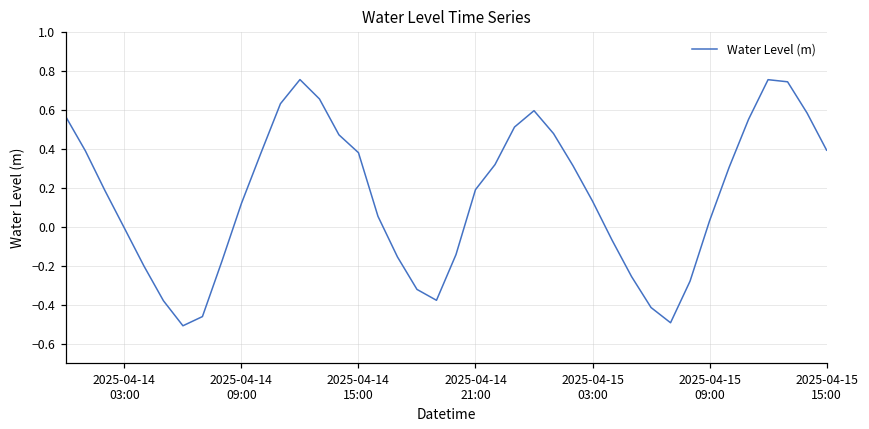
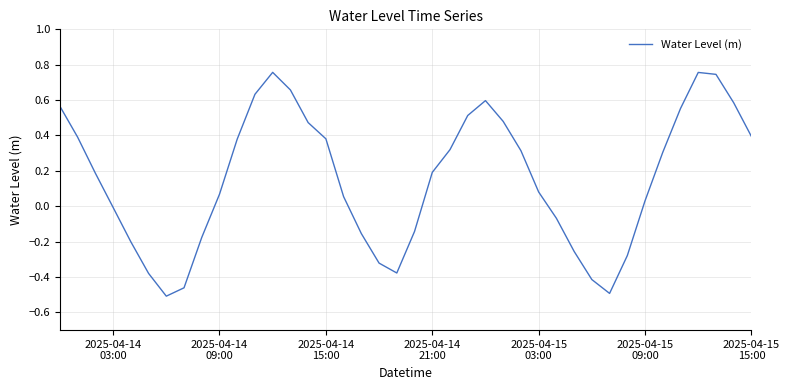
2025-04-14 09:00: 0.12 -> 0.07
2025-04-15 03:00: 0.13 -> 0.08
